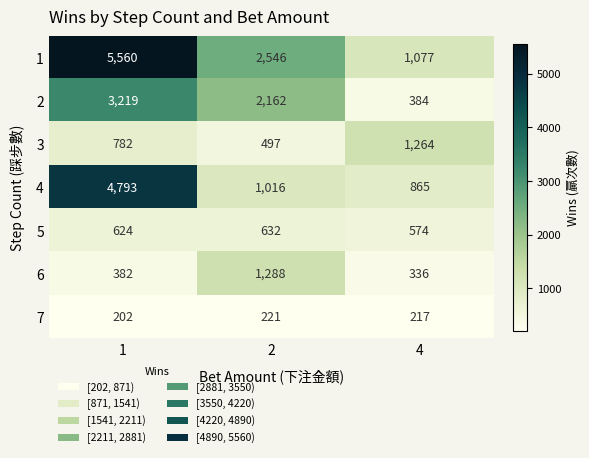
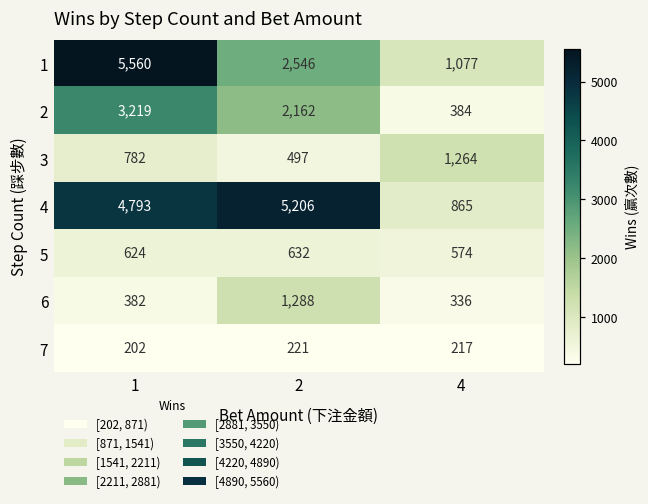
4, 2: 1,016 -> 5,206
